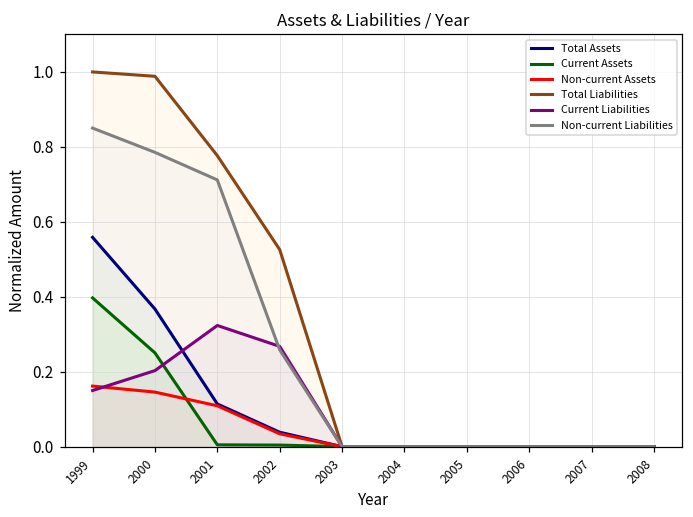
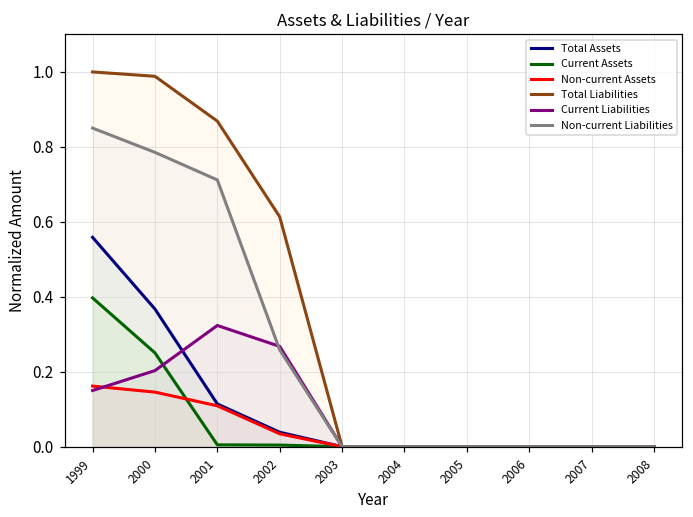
Total Liabilities, 2001: 0.78 -> 0.87
Total Liabilities, 2002: 0.53 -> 0.61
